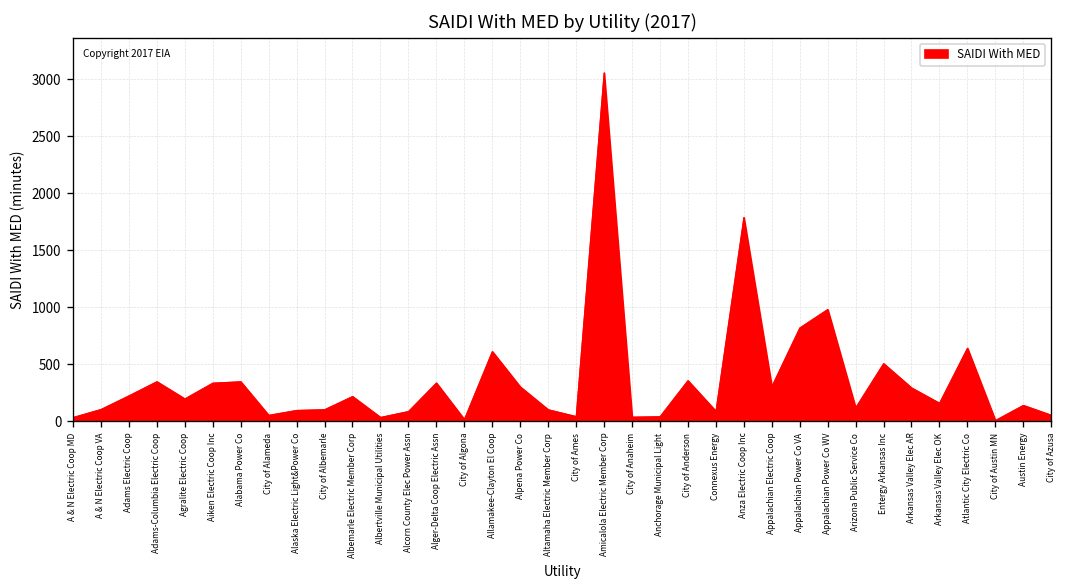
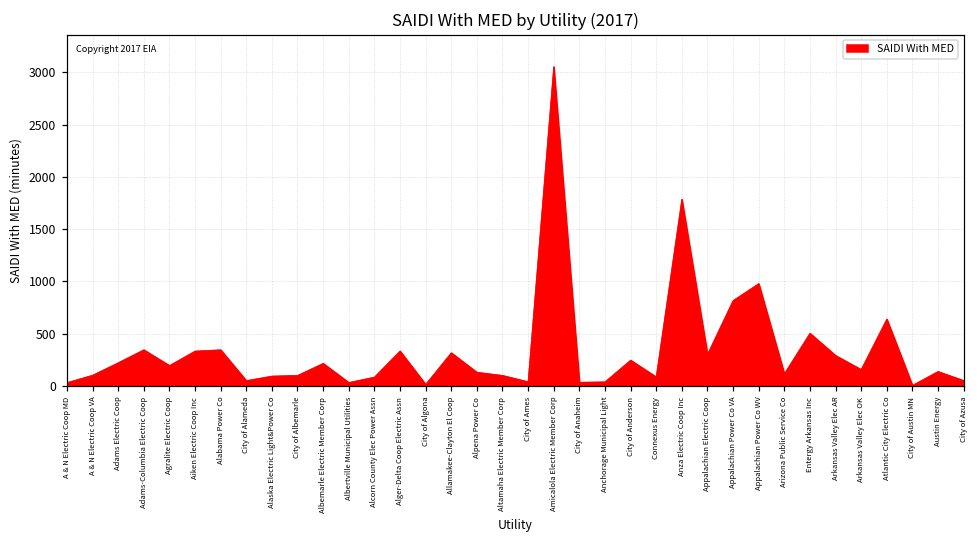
Allamakee-Clayton El Coop: 600 -> 300
Alpena Power Co: 300 -> 100
City of Anderson: 400 -> 200
